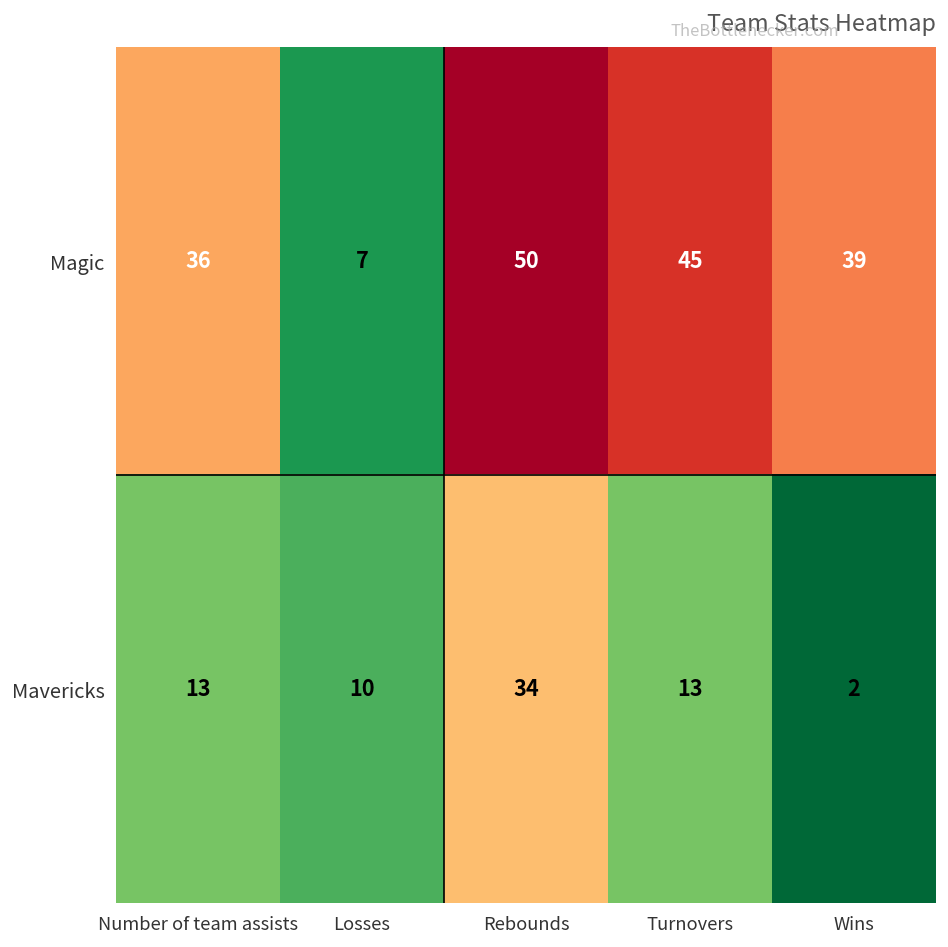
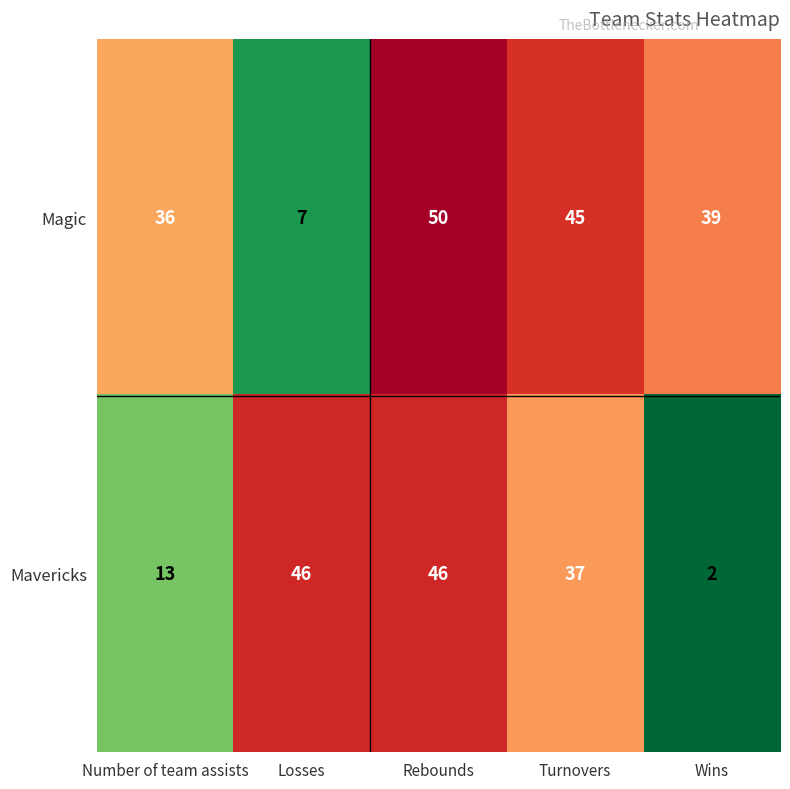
Mavericks, Losses: 10 -> 46
Mavericks, Rebounds: 34 -> 46
Mavericks, Turnovers: 13 -> 37
